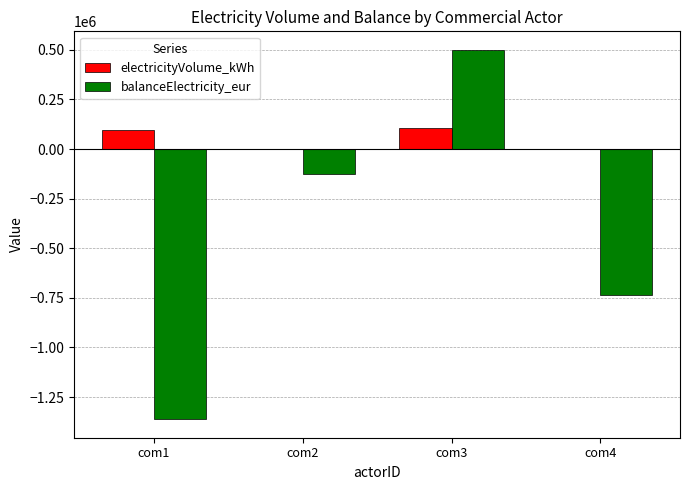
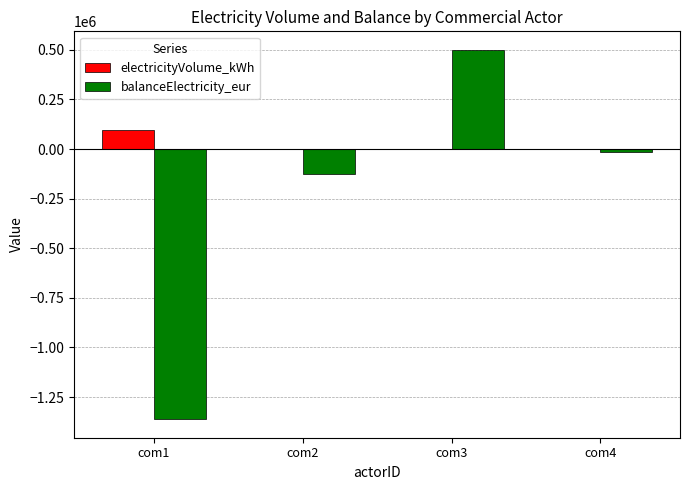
electricityVolume_kWh, com3: 110000 -> 0
balanceElectricity_eur, com4: -740000 -> -10000
